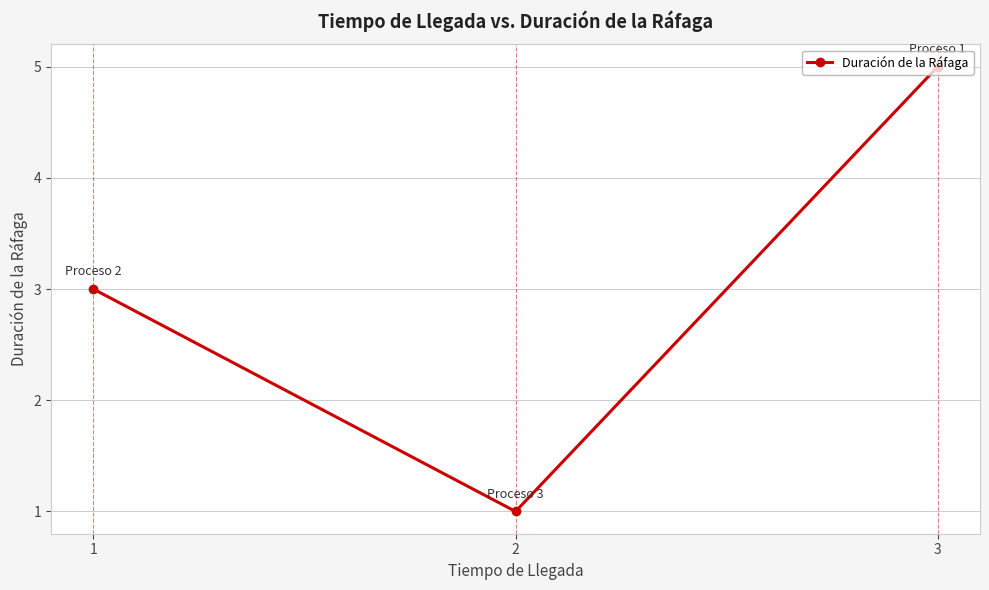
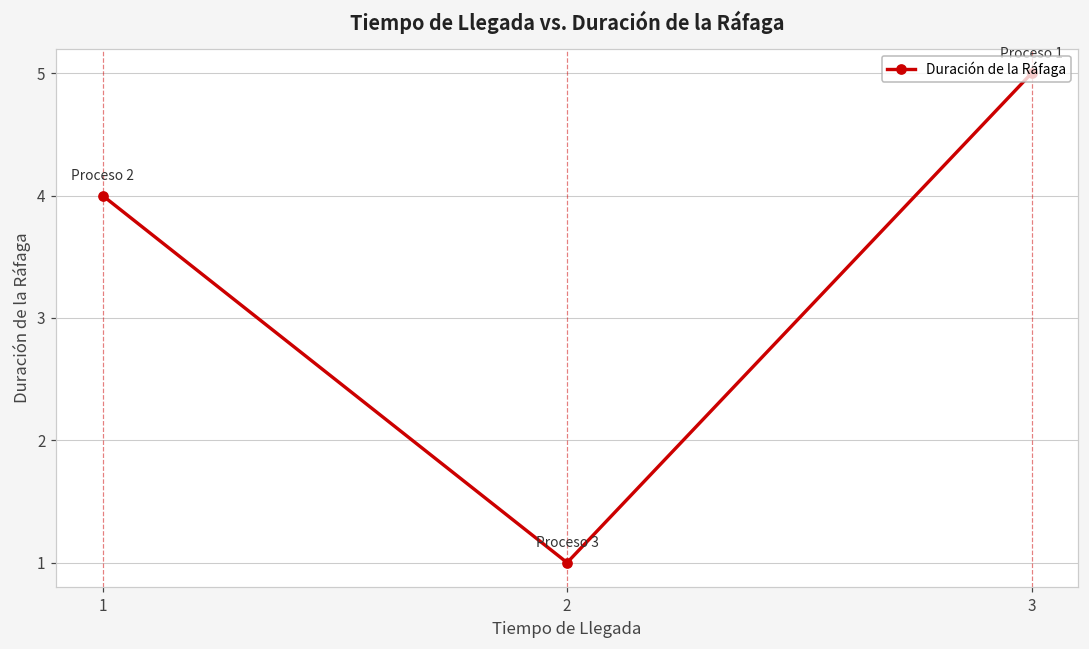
1: 3 -> 4
